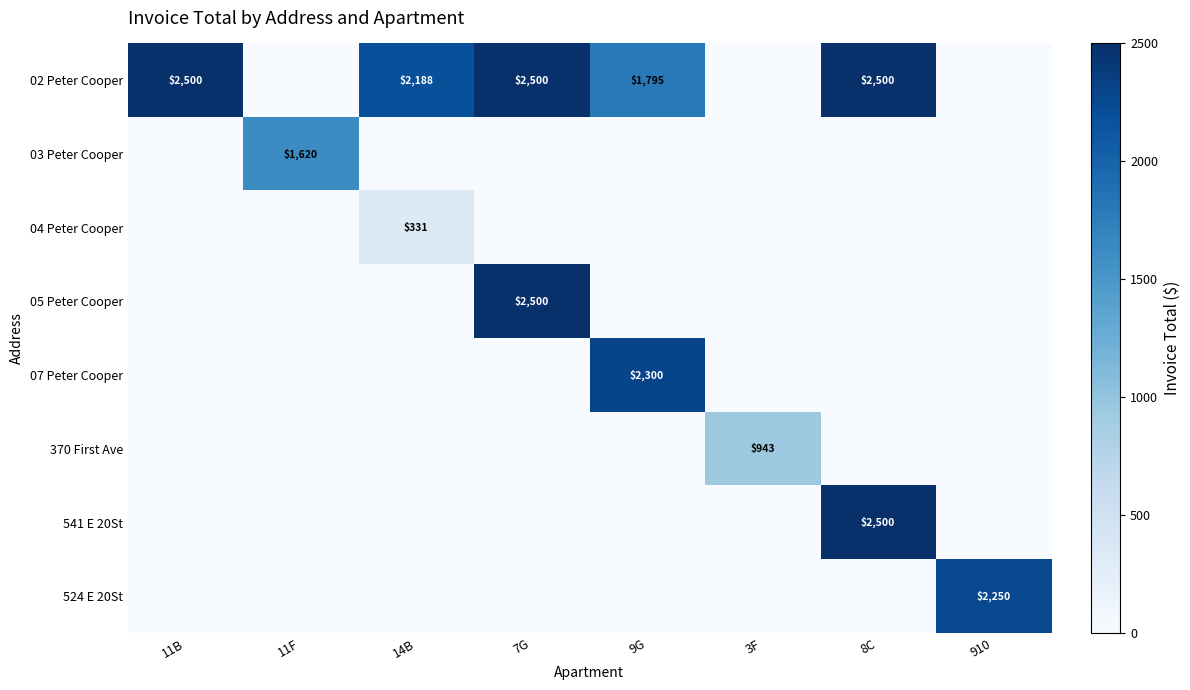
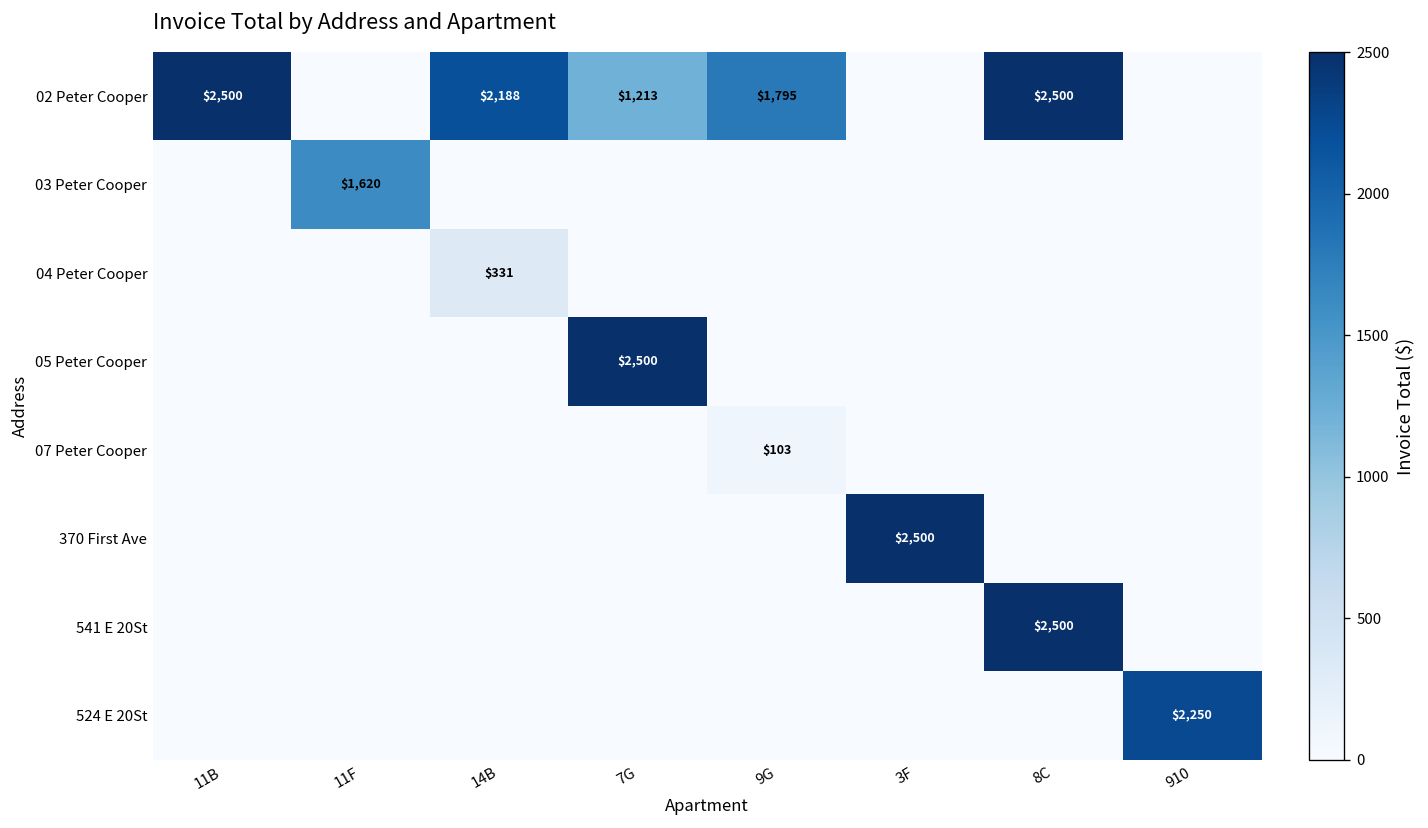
02 Peter Cooper, 7G: $2,500 -> $1,213
07 Peter Cooper, 9G: $2,300 -> $103
370 First Ave, 3F: $943 -> $2,500
